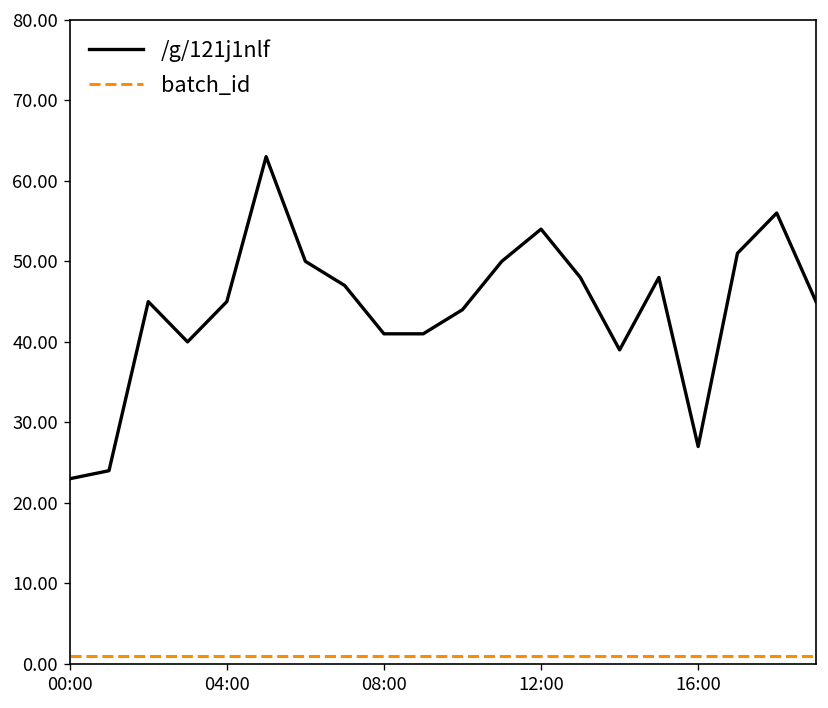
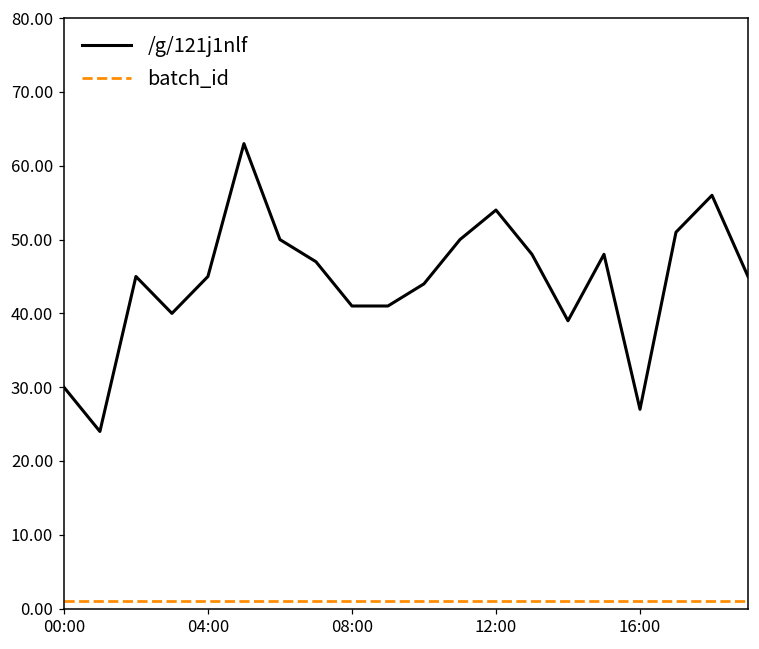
/g/121j1nlf, 00:00: 23 -> 30
